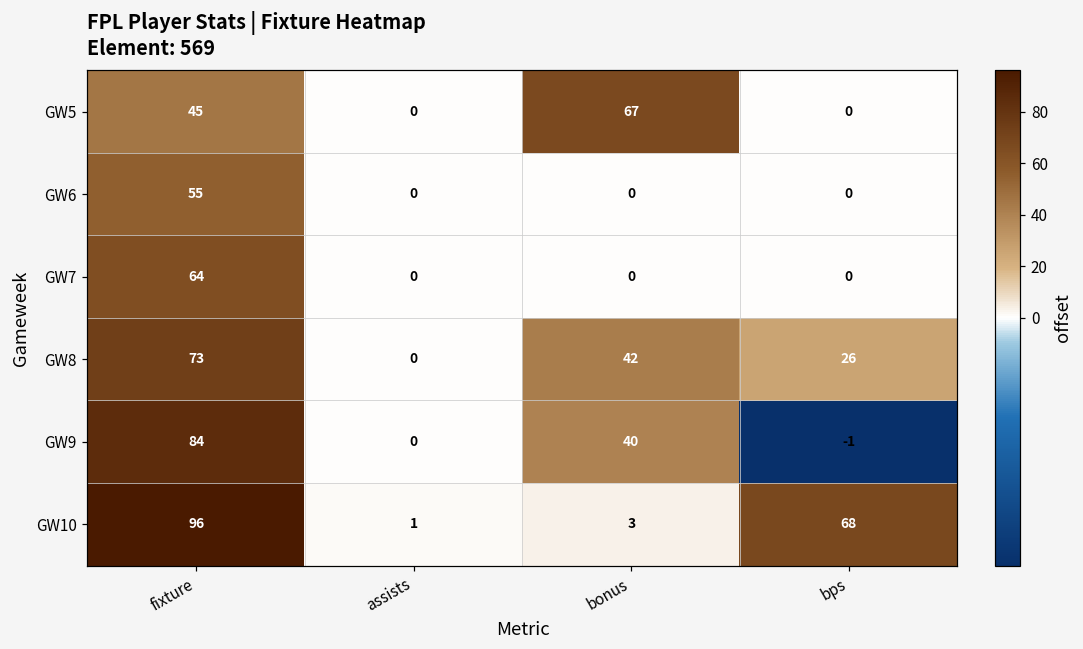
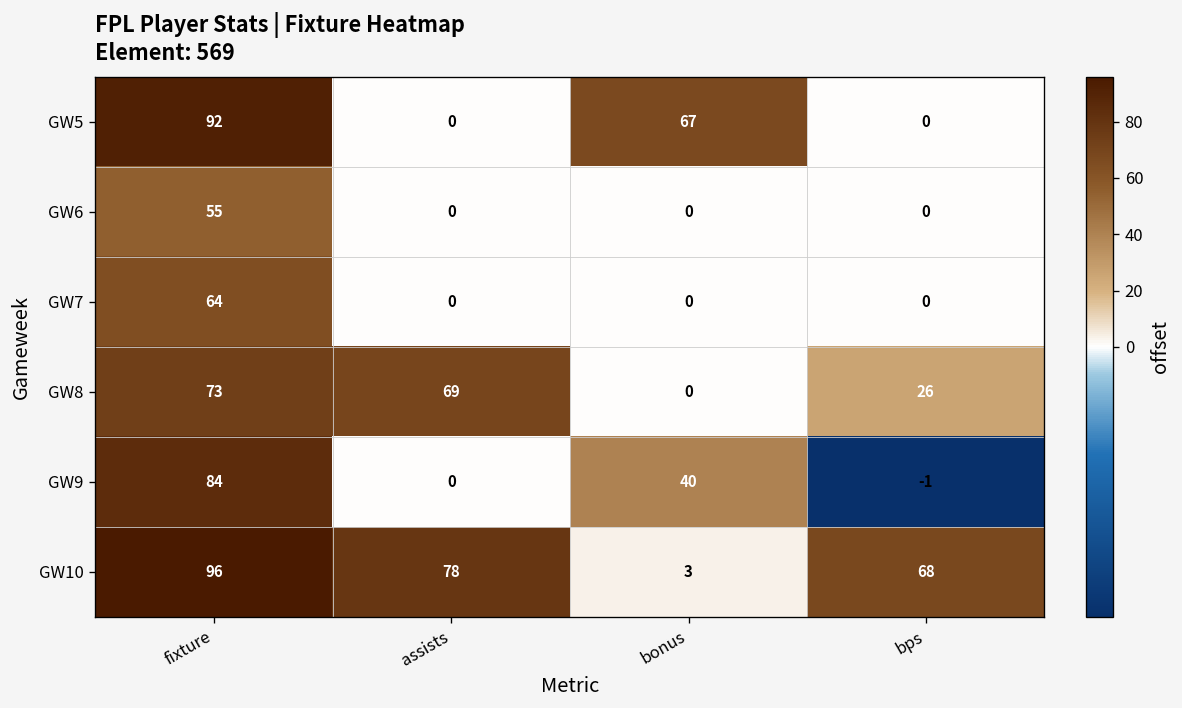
GW5, fixture: 45 -> 92
GW8, assists: 0 -> 69
GW8, bonus: 42 -> 0
GW10, assists: 1 -> 78
